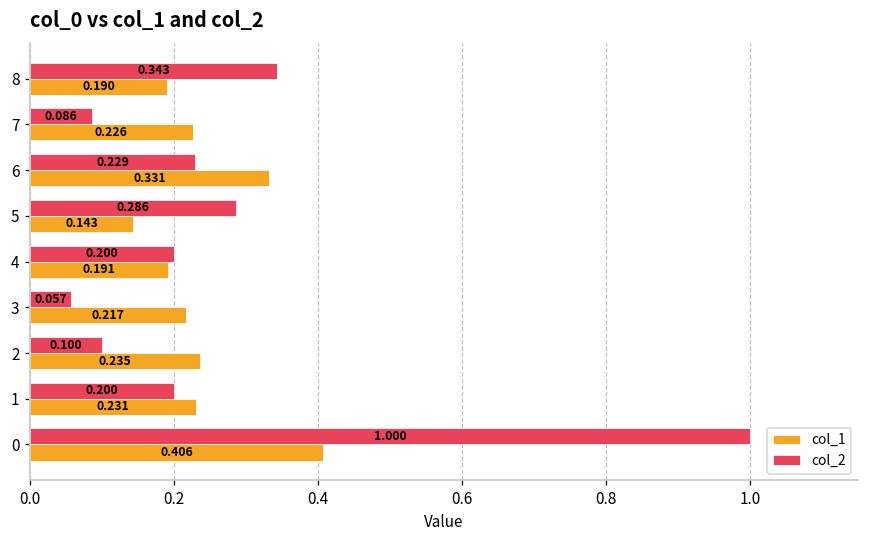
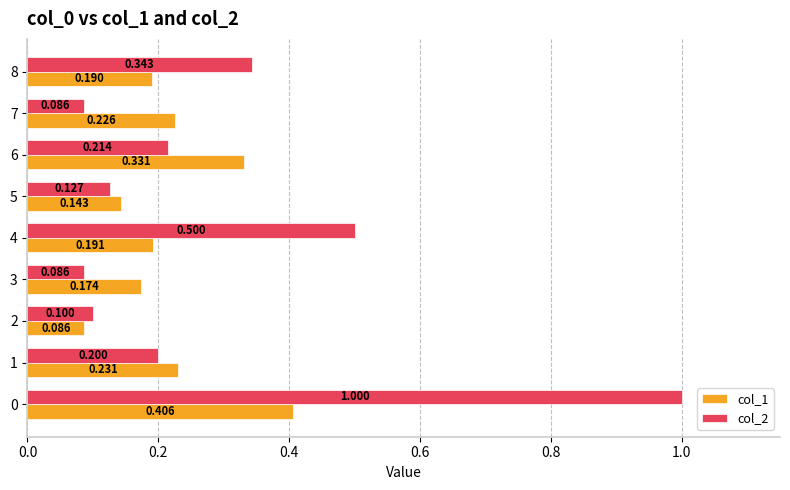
col_2, 6: 0.229 -> 0.214
col_2, 5: 0.286 -> 0.127
col_2, 4: 0.200 -> 0.500
col_2, 3: 0.057 -> 0.086
col_1, 3: 0.217 -> 0.174
col_1, 2: 0.235 -> 0.086
